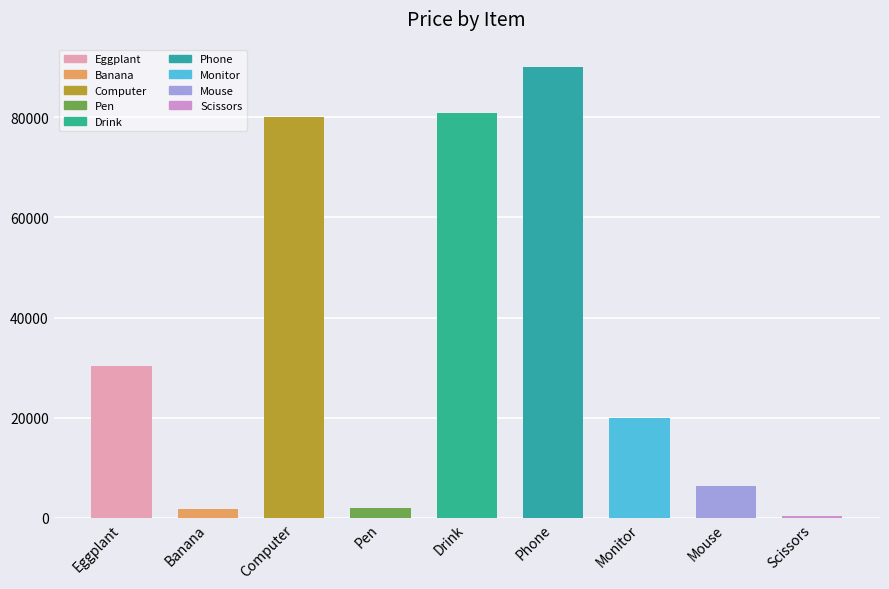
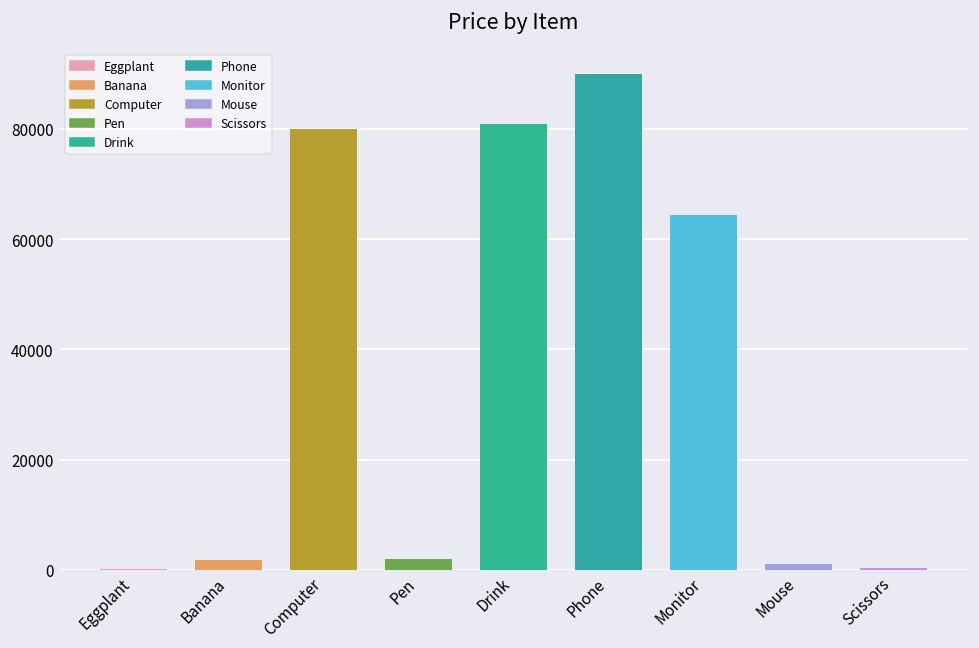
Eggplant: 30000 -> 0
Monitor: 20000 -> 64000
Mouse: 6000 -> 1000
